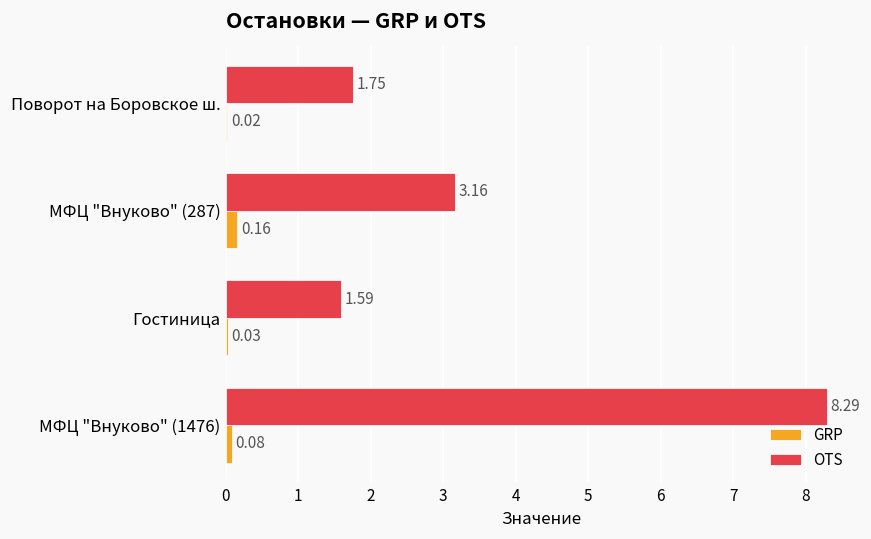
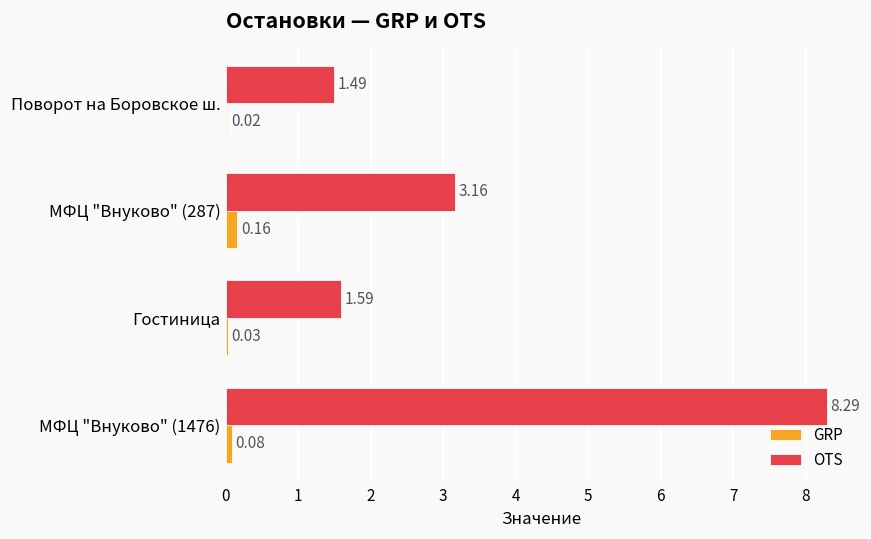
OTS, Поворот на Боровское ш.: 1.75 -> 1.49
